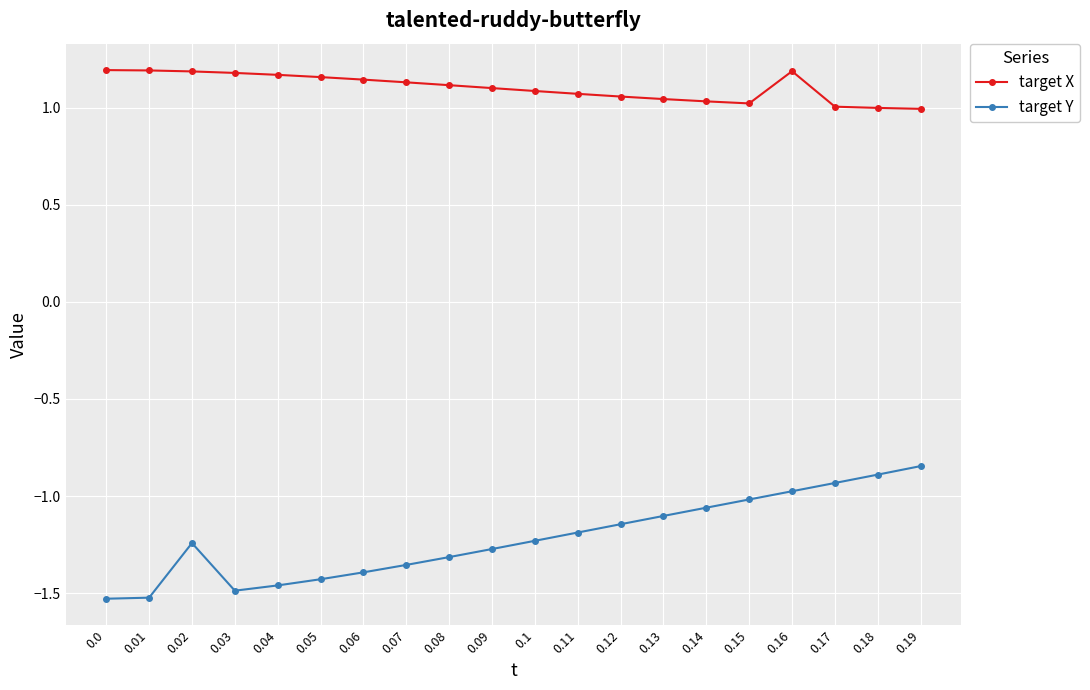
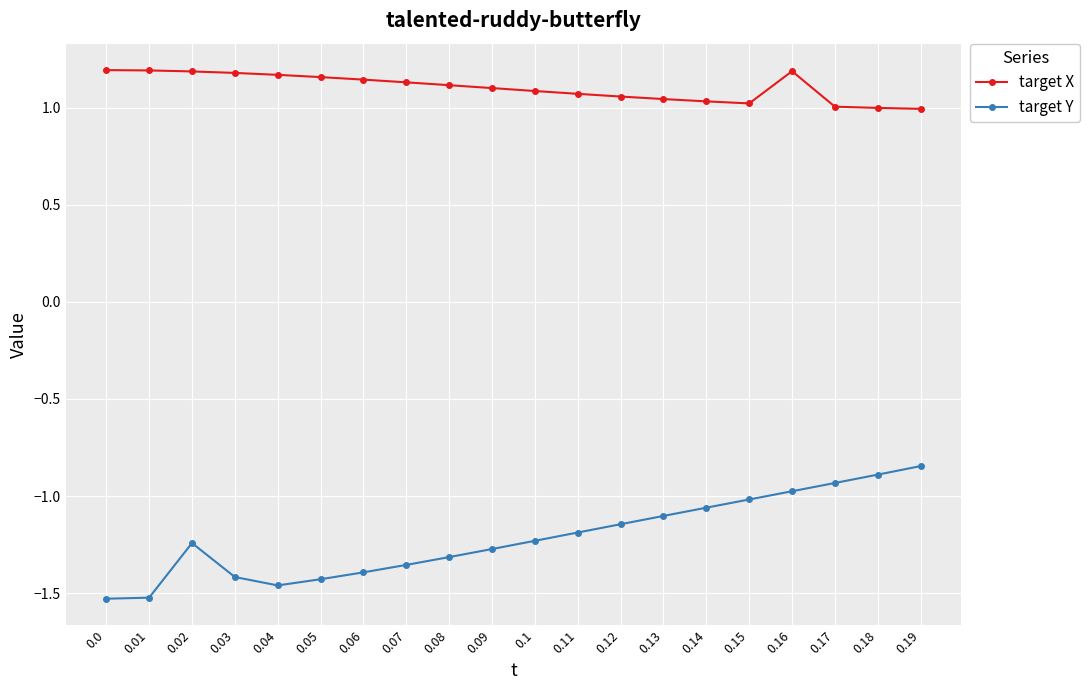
target Y, 0.03: -1.49 -> -1.42
